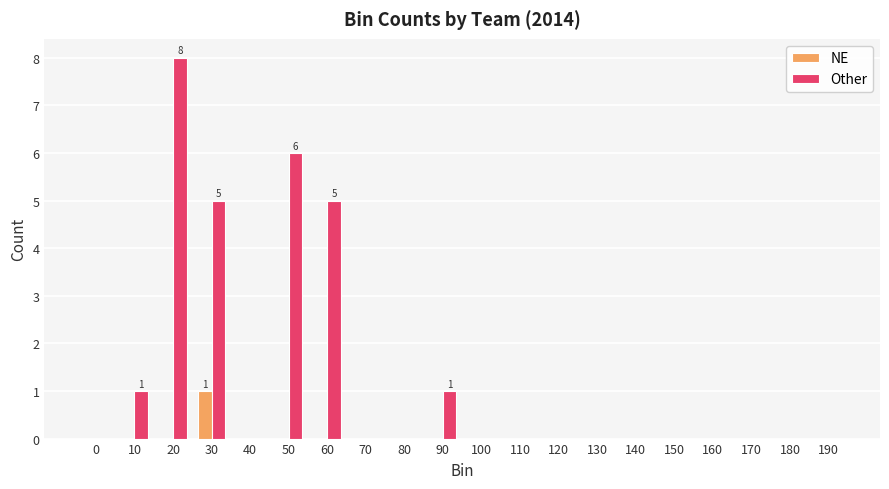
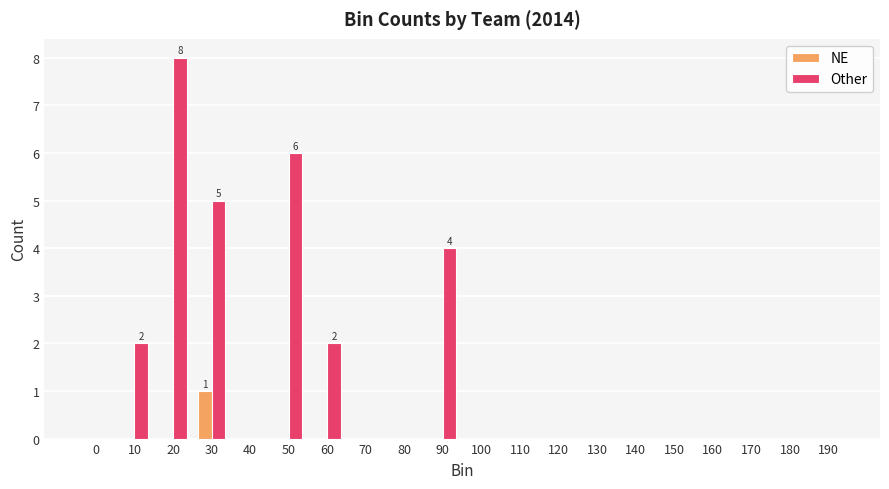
Other, 10: 1 -> 2
Other, 60: 5 -> 2
Other, 90: 1 -> 4
